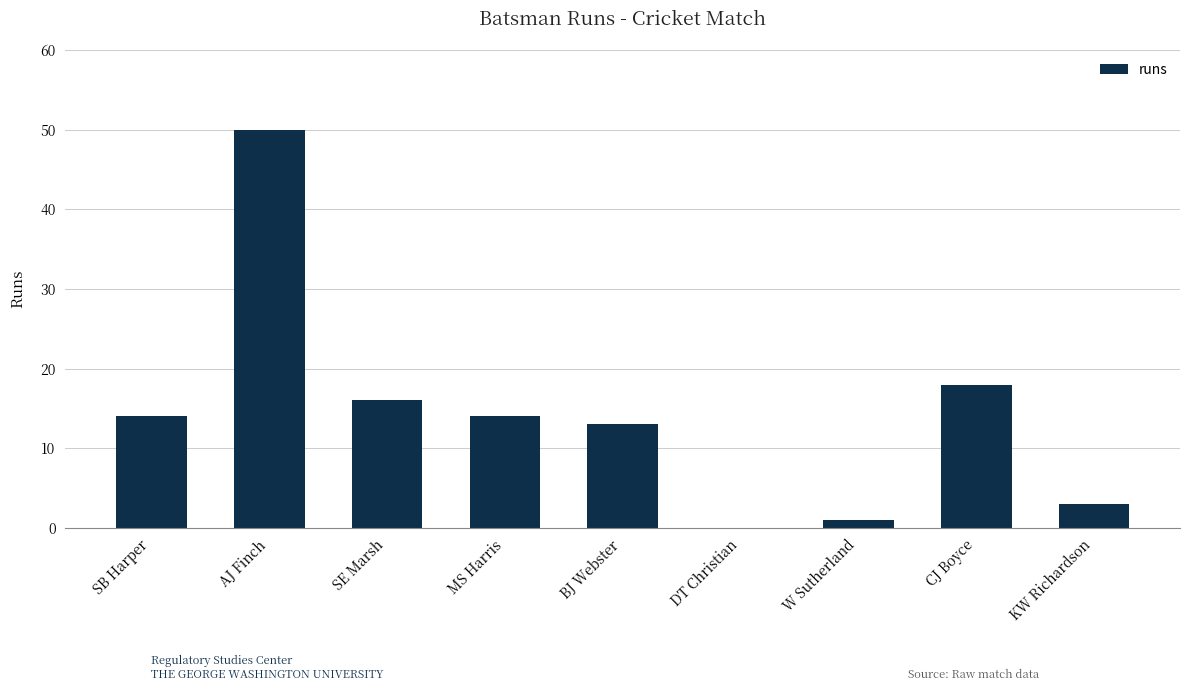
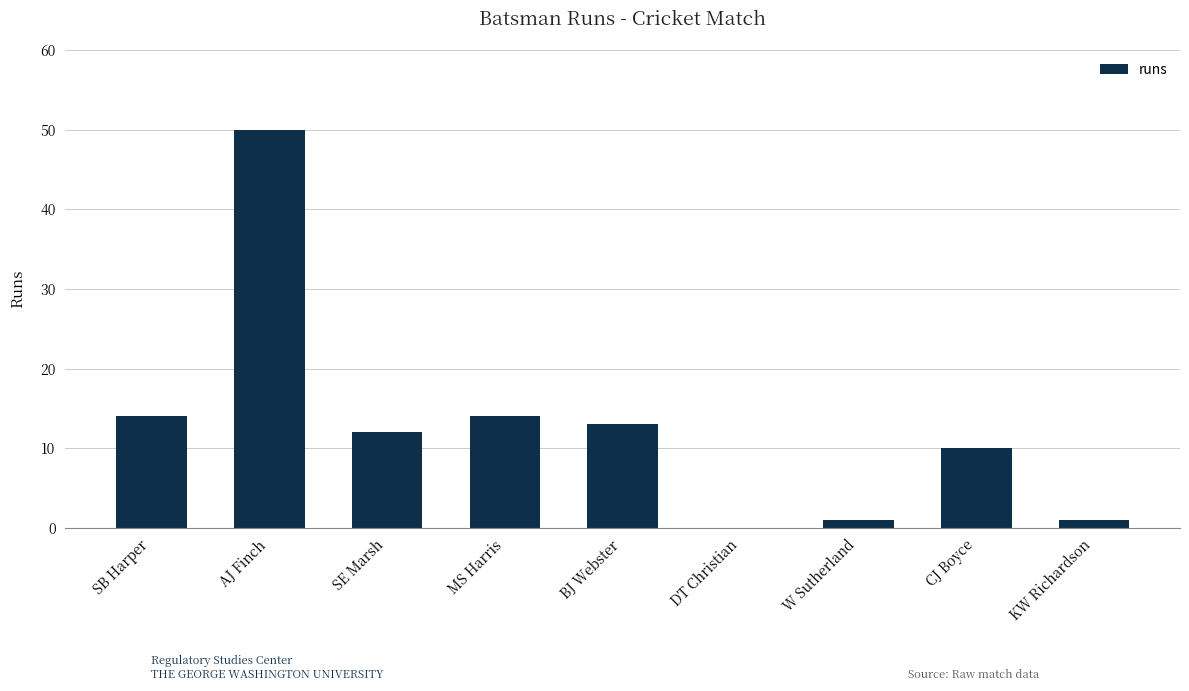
SE Marsh: 16 -> 12
CJ Boyce: 18 -> 10
KW Richardson: 3 -> 1
